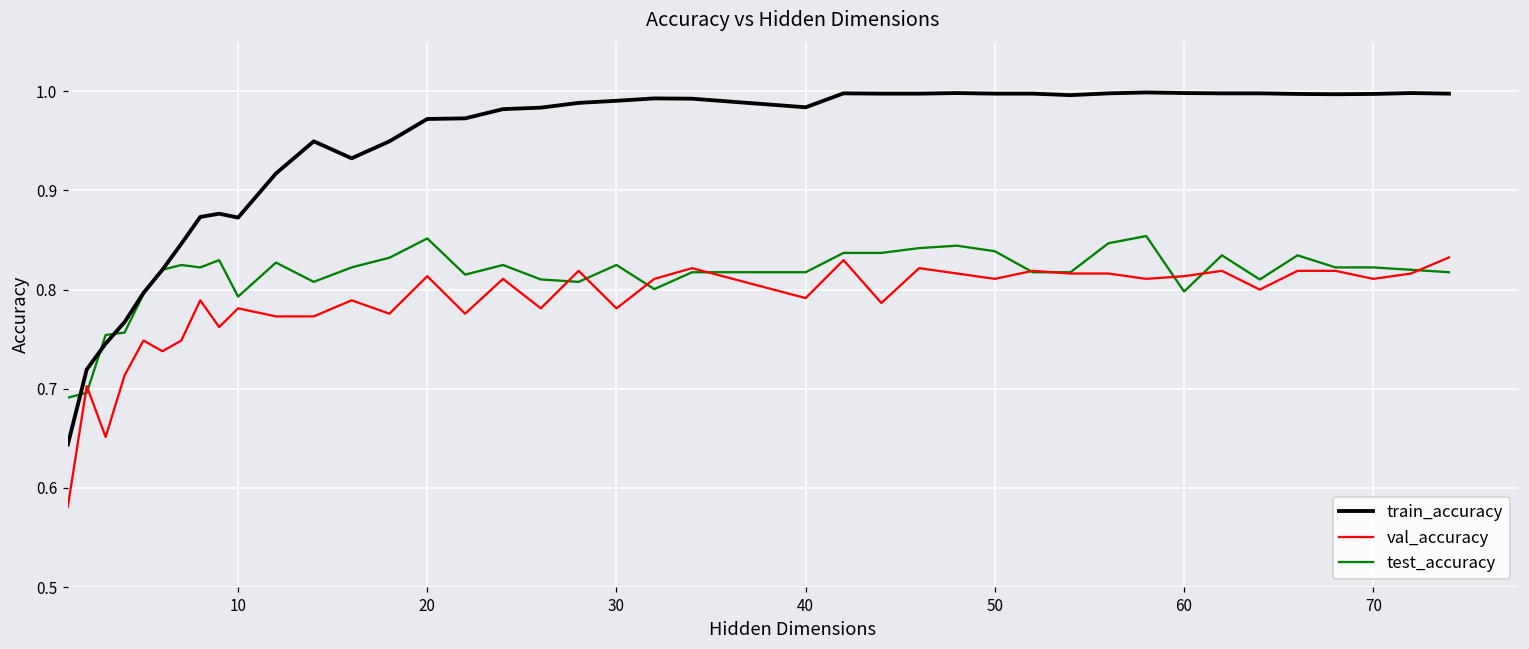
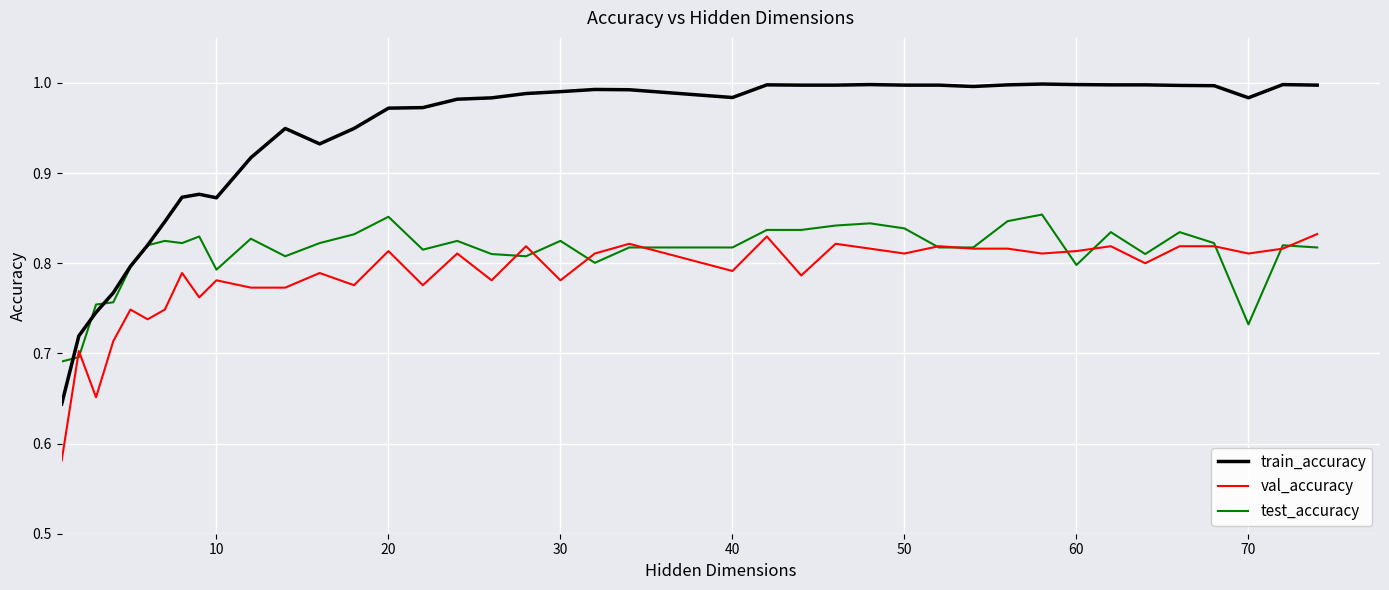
train_accuracy, 70: 1.00 -> 0.98
test_accuracy, 70: 0.82 -> 0.73
